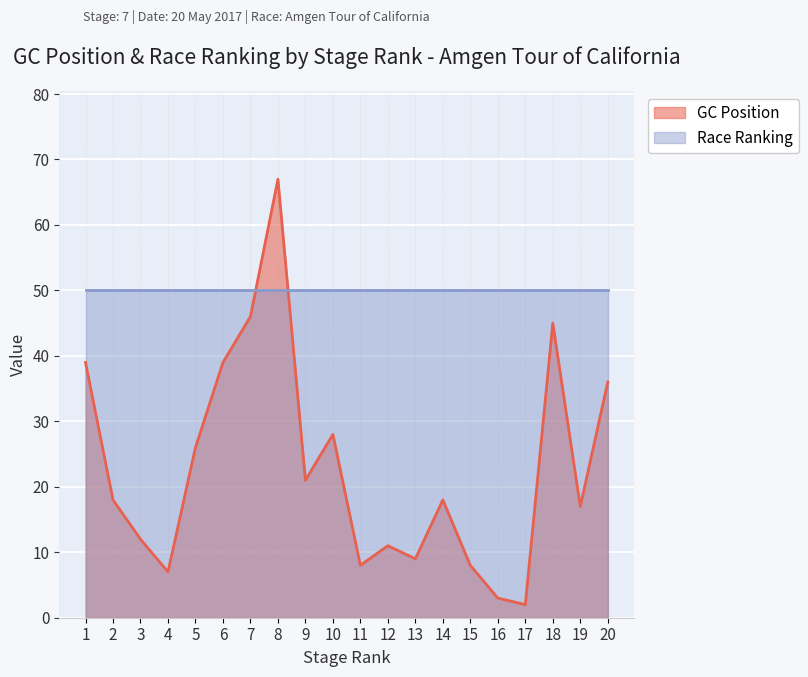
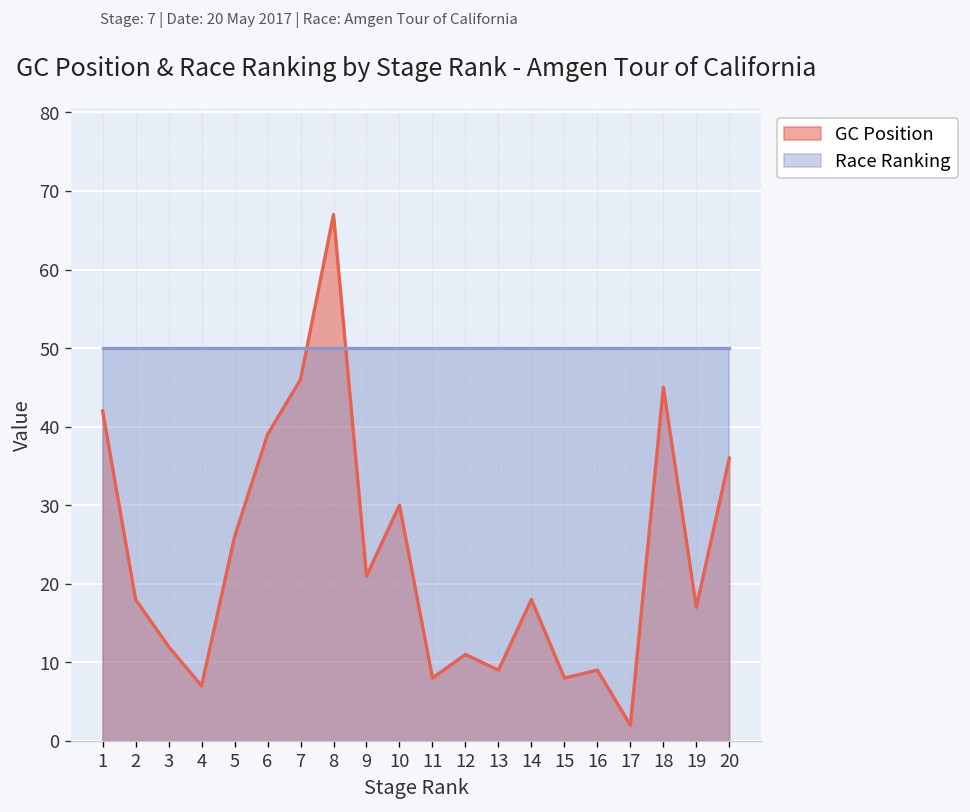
GC Position, 1: 39 -> 42
GC Position, 10: 28 -> 30
GC Position, 16: 3 -> 9
